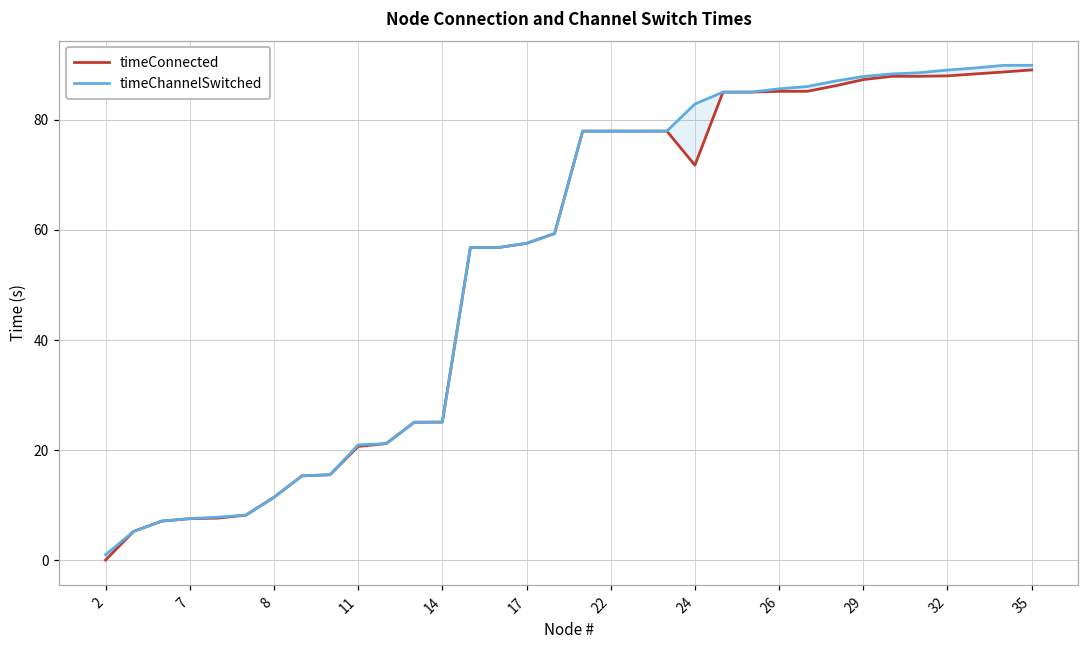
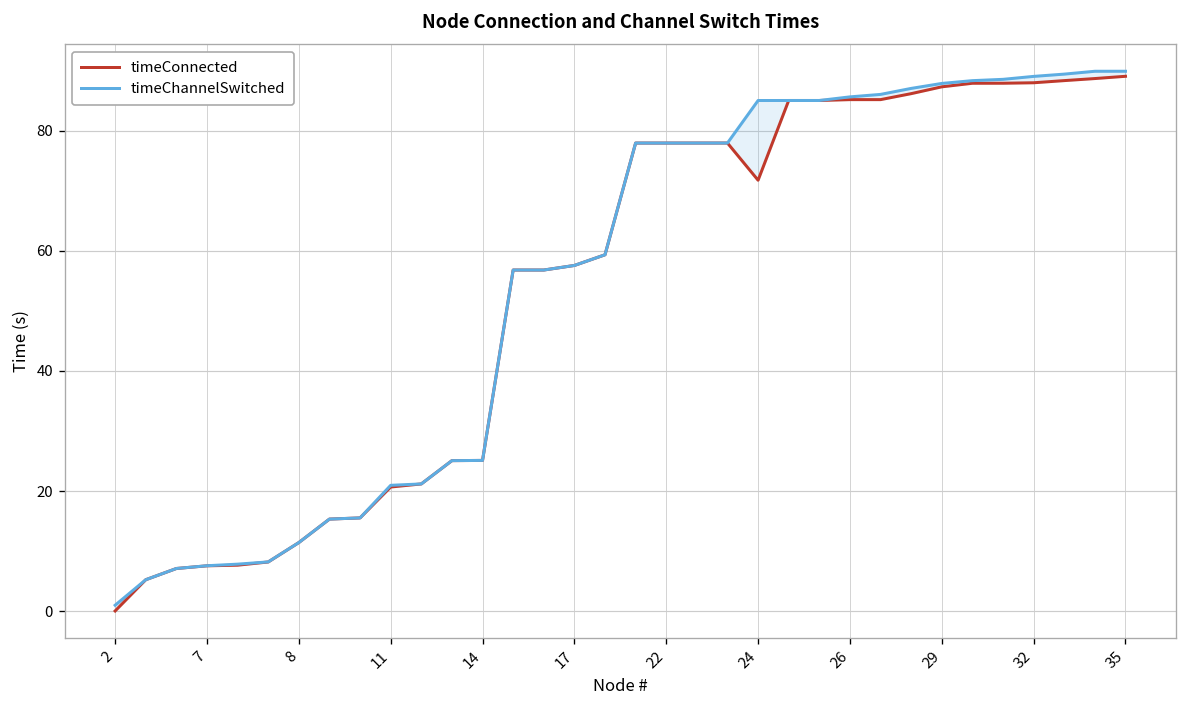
timeChannelSwitched, 24: 83 -> 85
